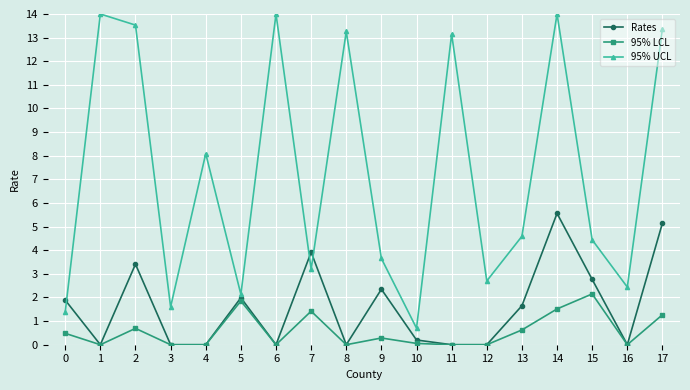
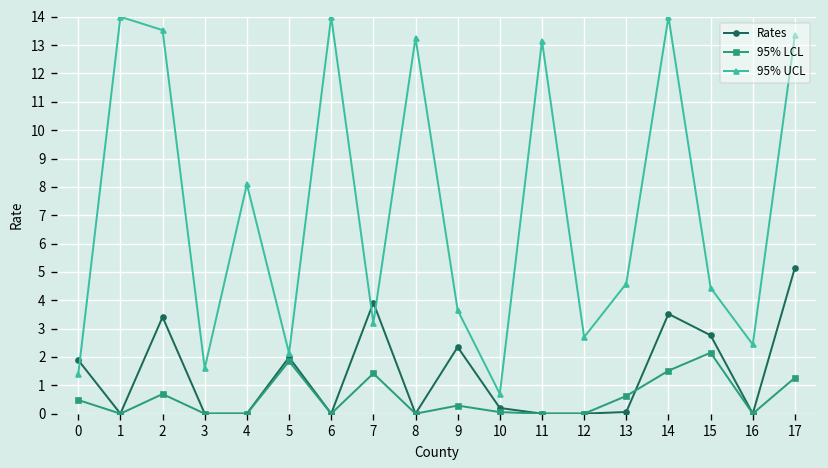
Rates, 13: 1.7 -> 0.1
Rates, 14: 5.6 -> 3.5
